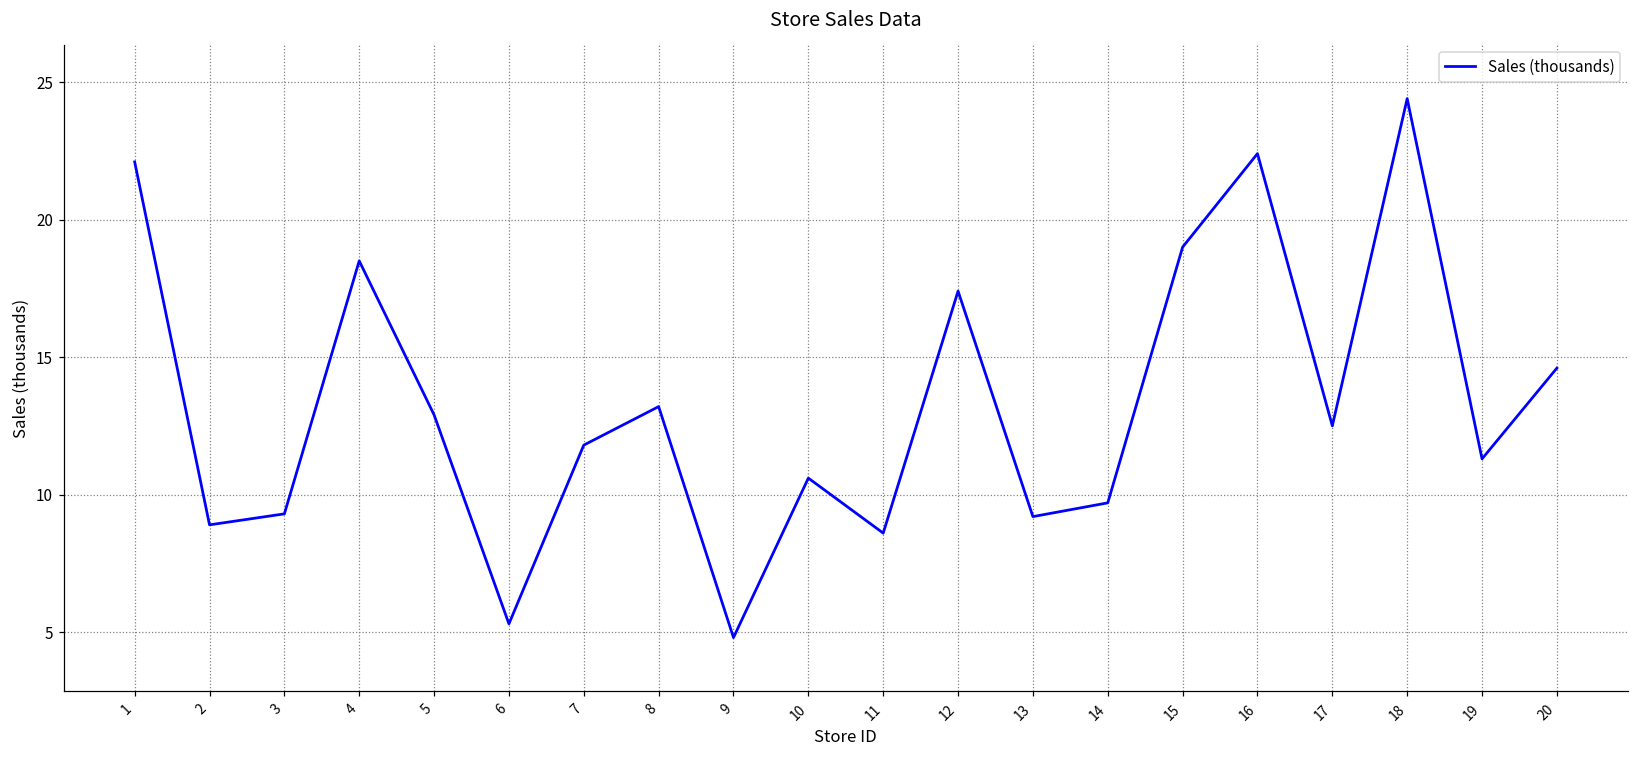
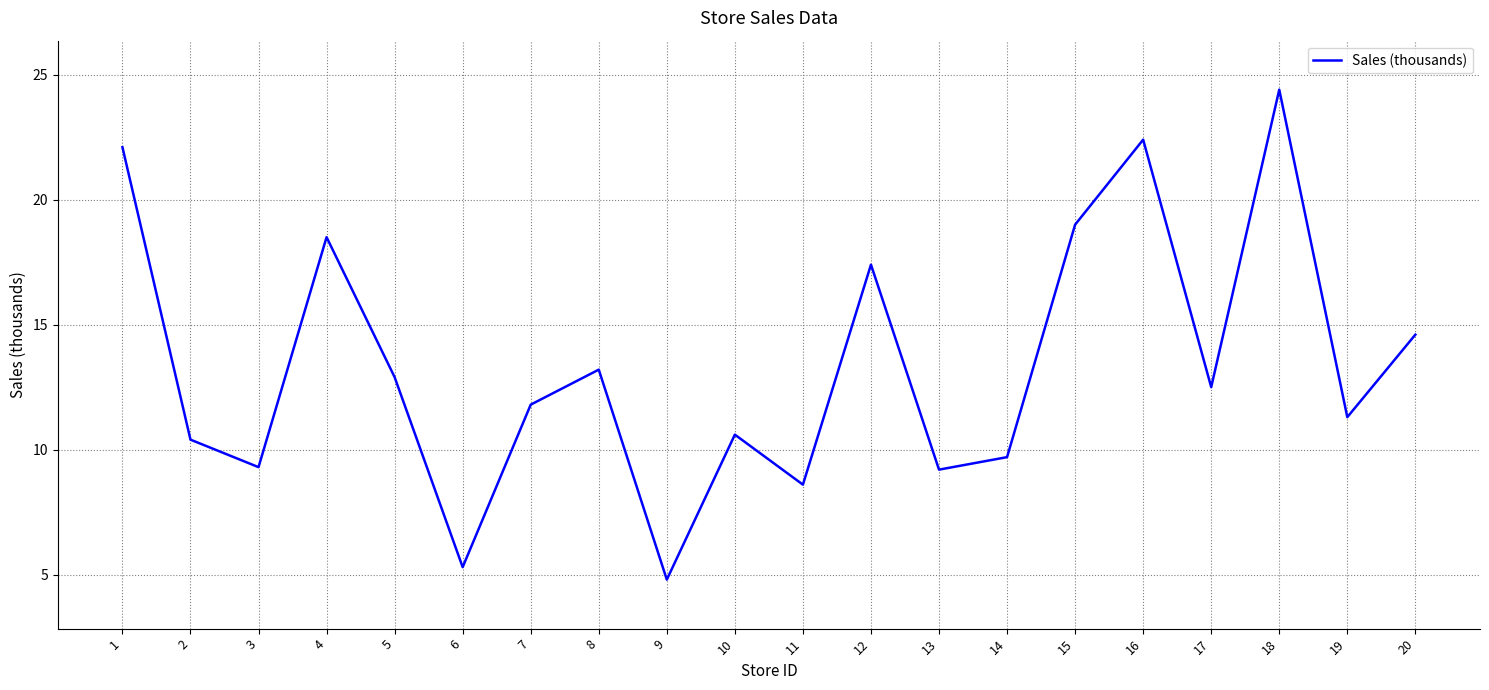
2: 8.9 -> 10.4
